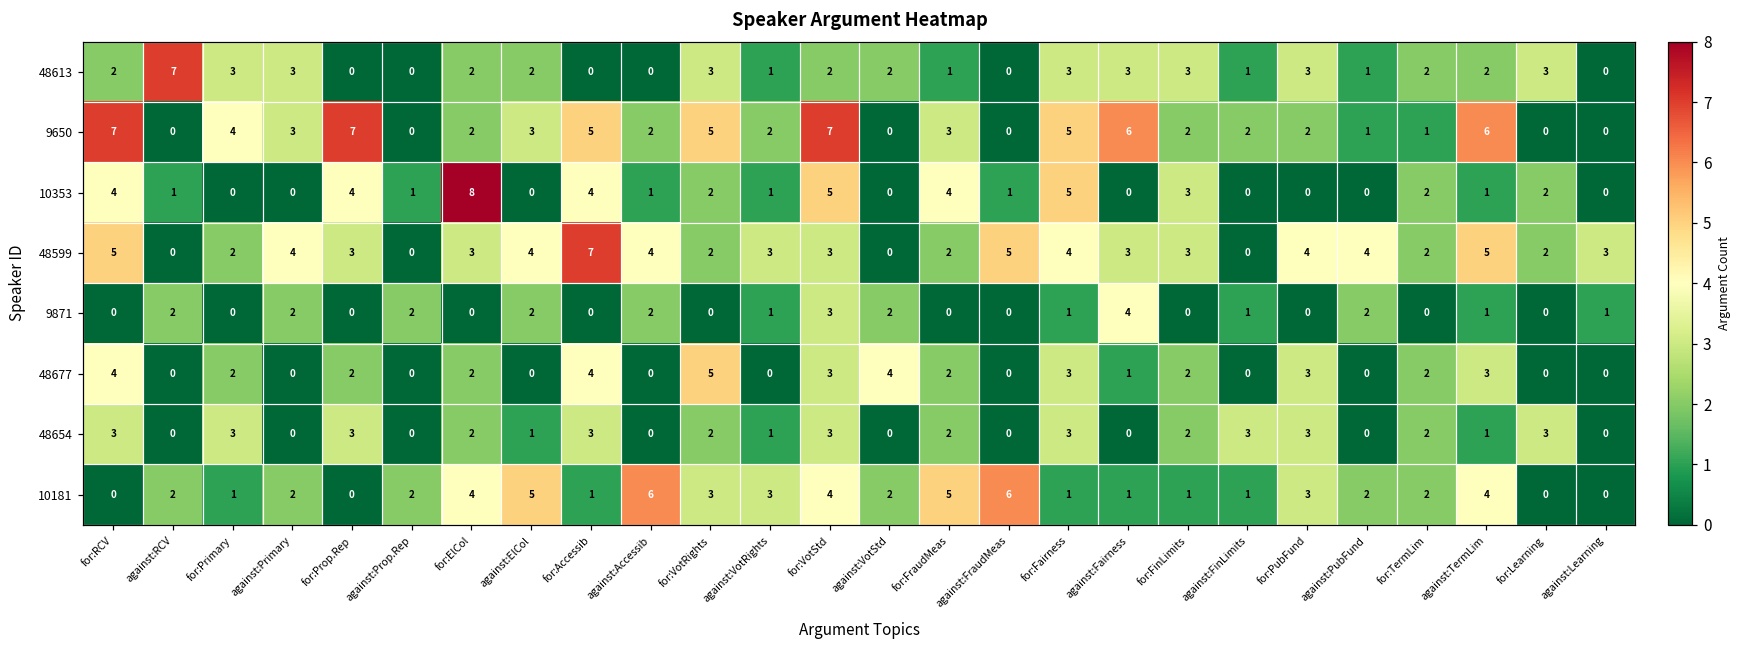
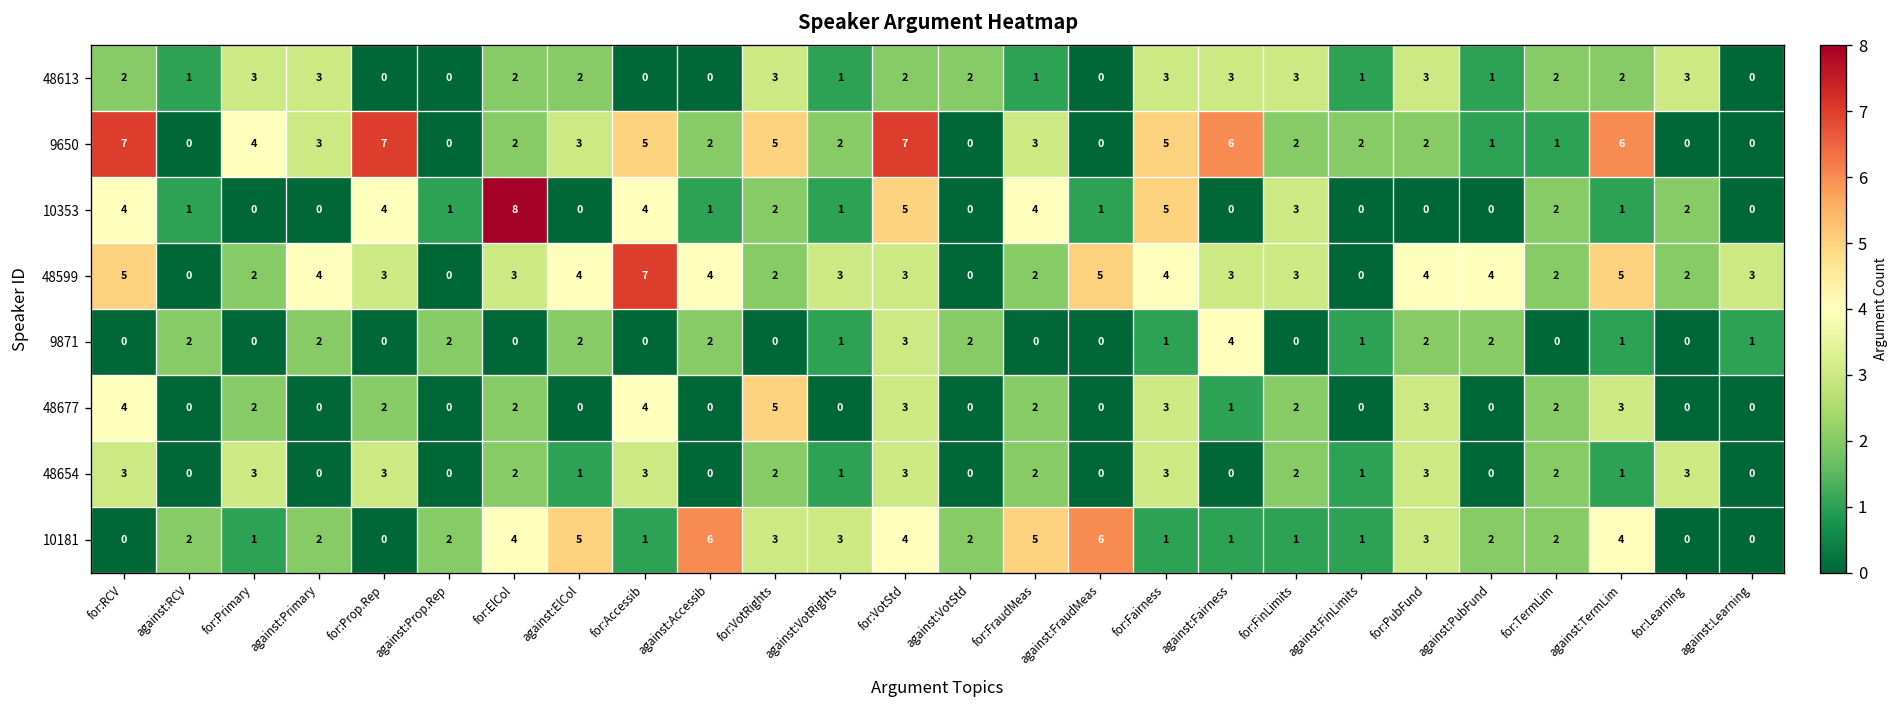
48613, against:RCV: 7 -> 1
9871, for:PubFund: 0 -> 2
48677, against:VotStd: 4 -> 0
48654, against:FinLimits: 3 -> 1
